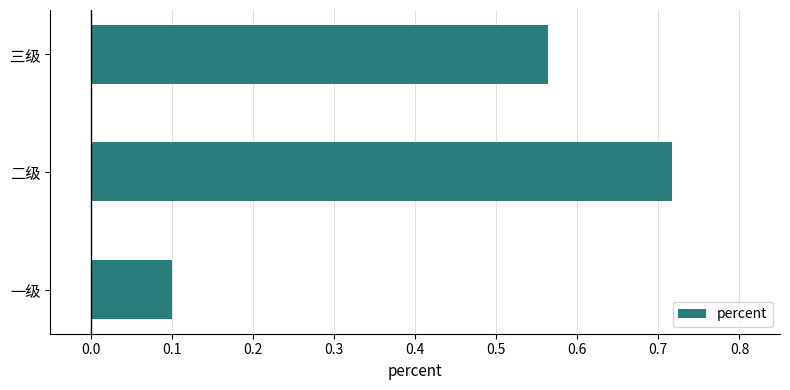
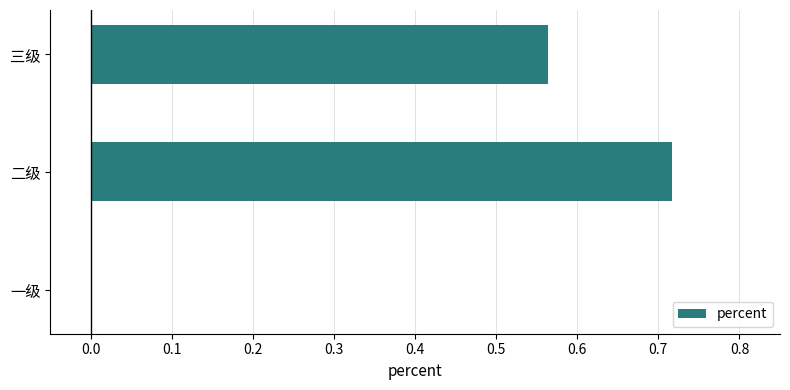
一级: 0.1 -> 0.0
